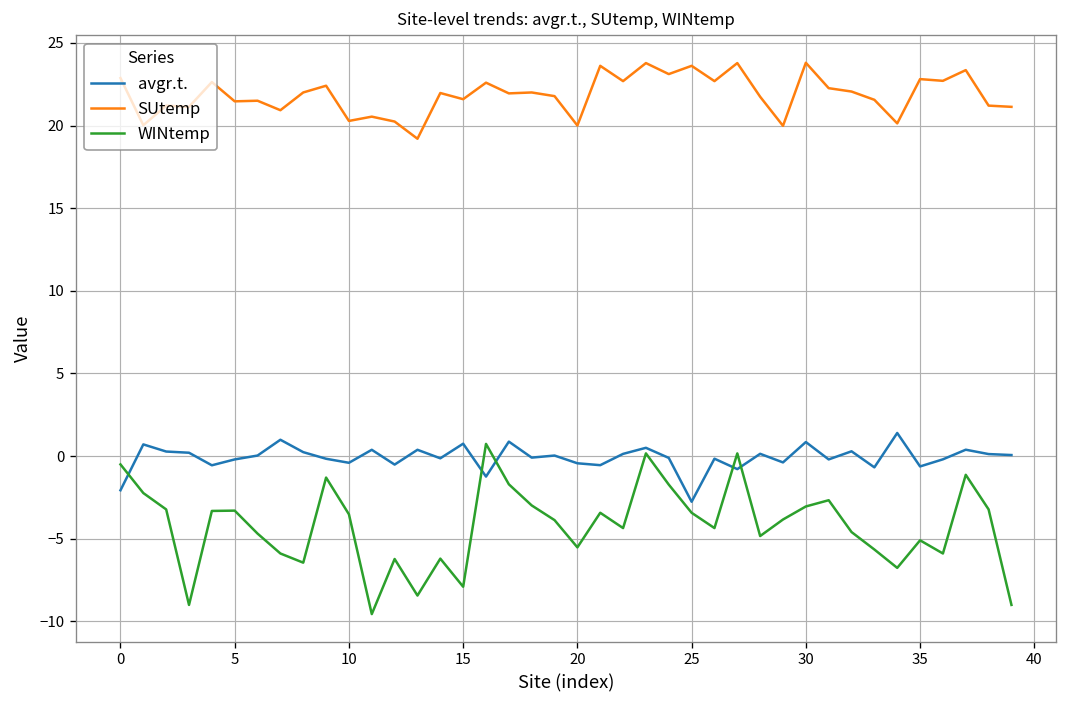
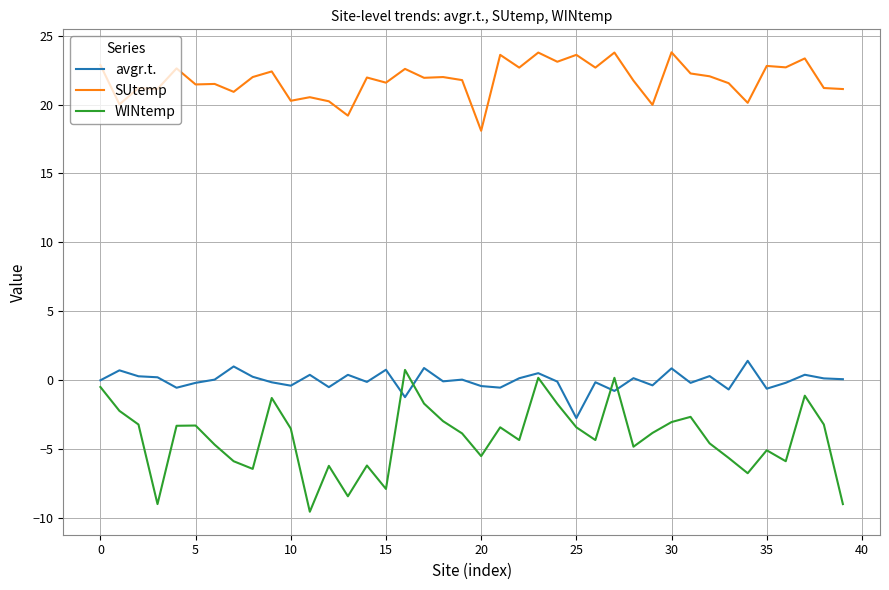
avgr.t., 0: -2.1 -> 0.0
SUtemp, 20: 20.0 -> 18.1
